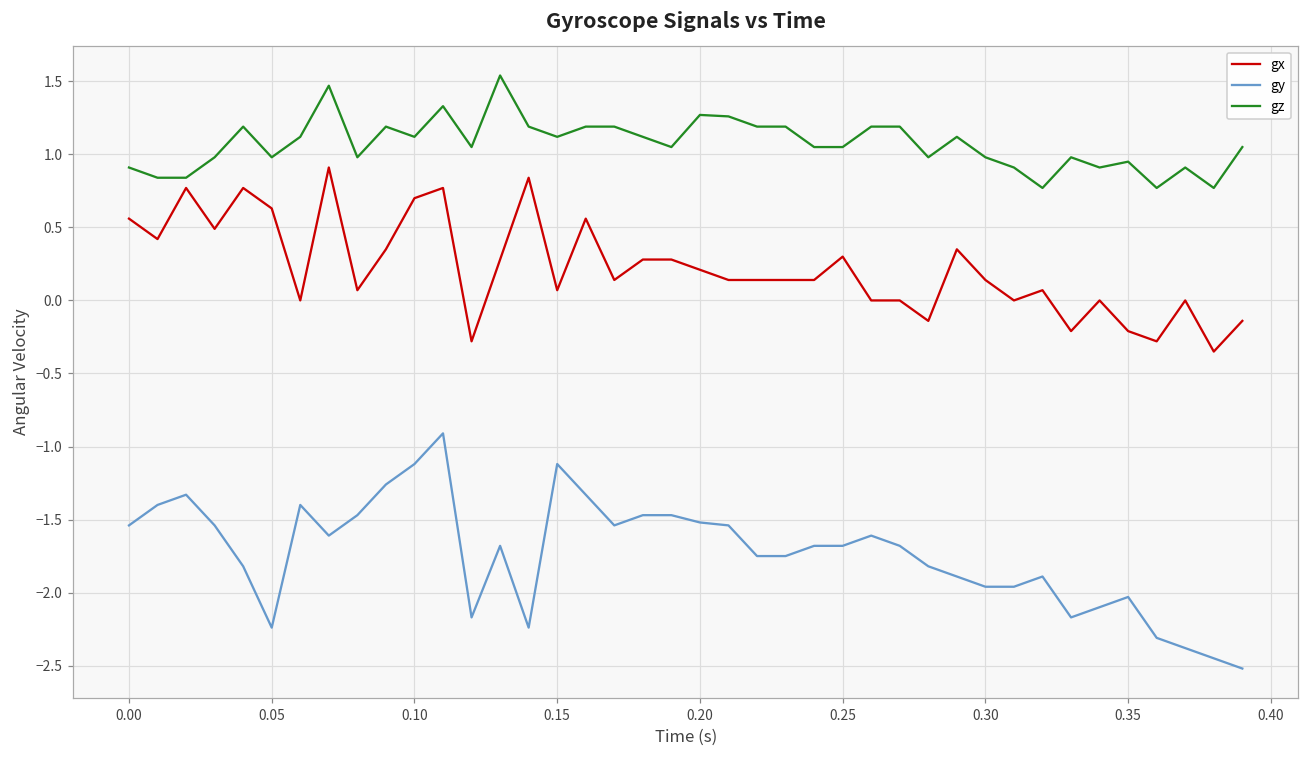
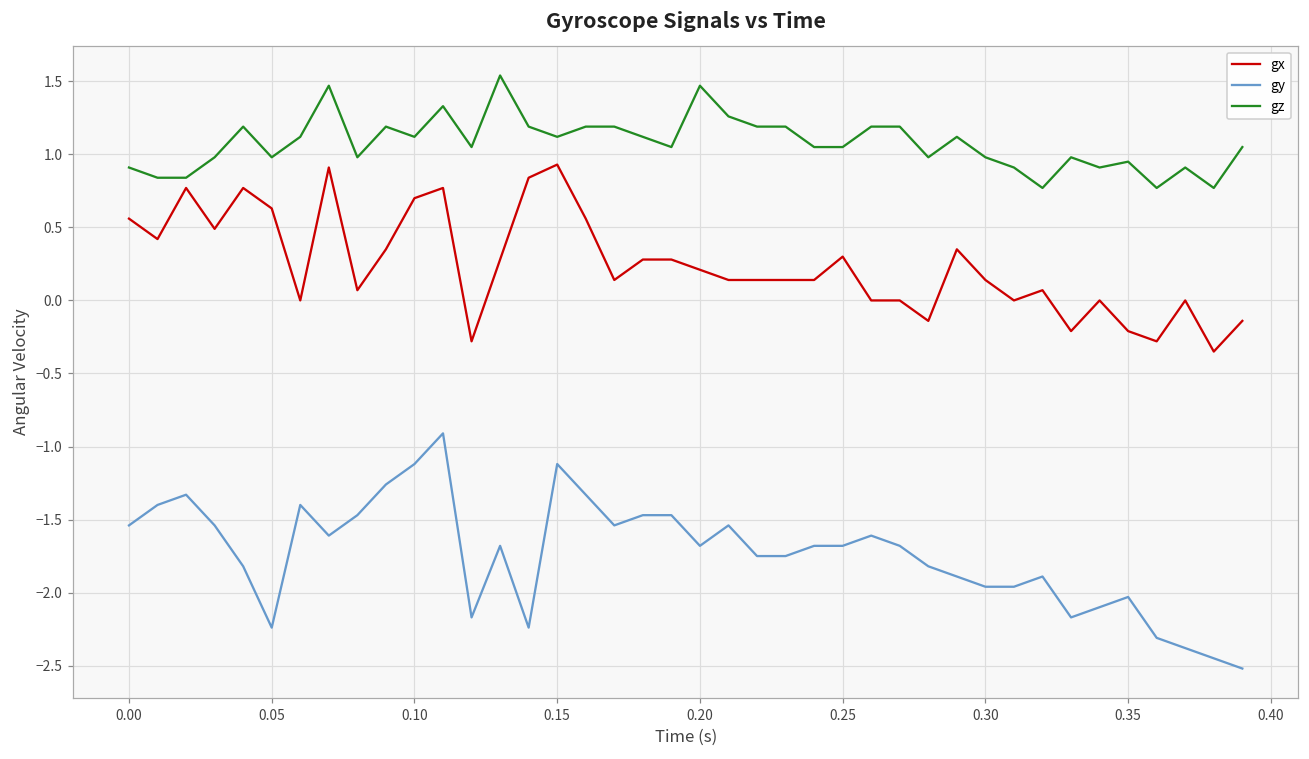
gx, 0.15: 0.07 -> 0.93
gy, 0.20: -1.52 -> -1.68
gz, 0.20: 1.27 -> 1.47
